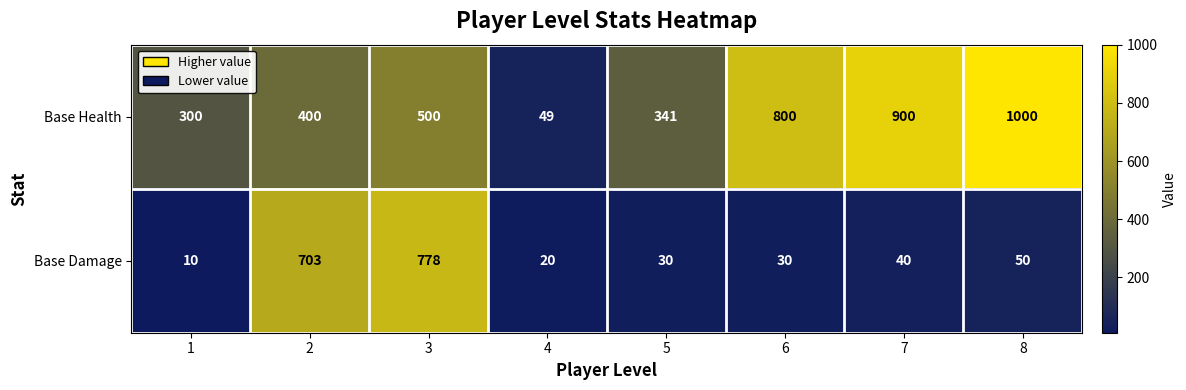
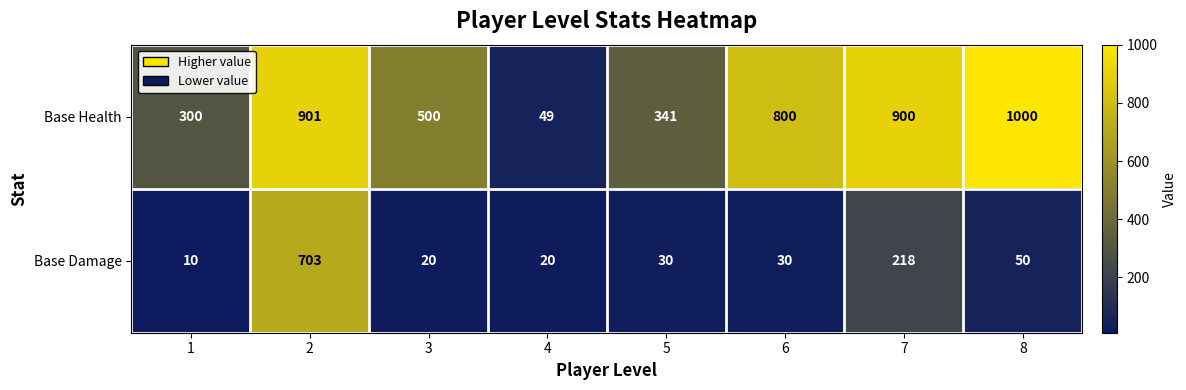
Base Health, 2: 400 -> 901
Base Damage, 3: 778 -> 20
Base Damage, 7: 40 -> 218
